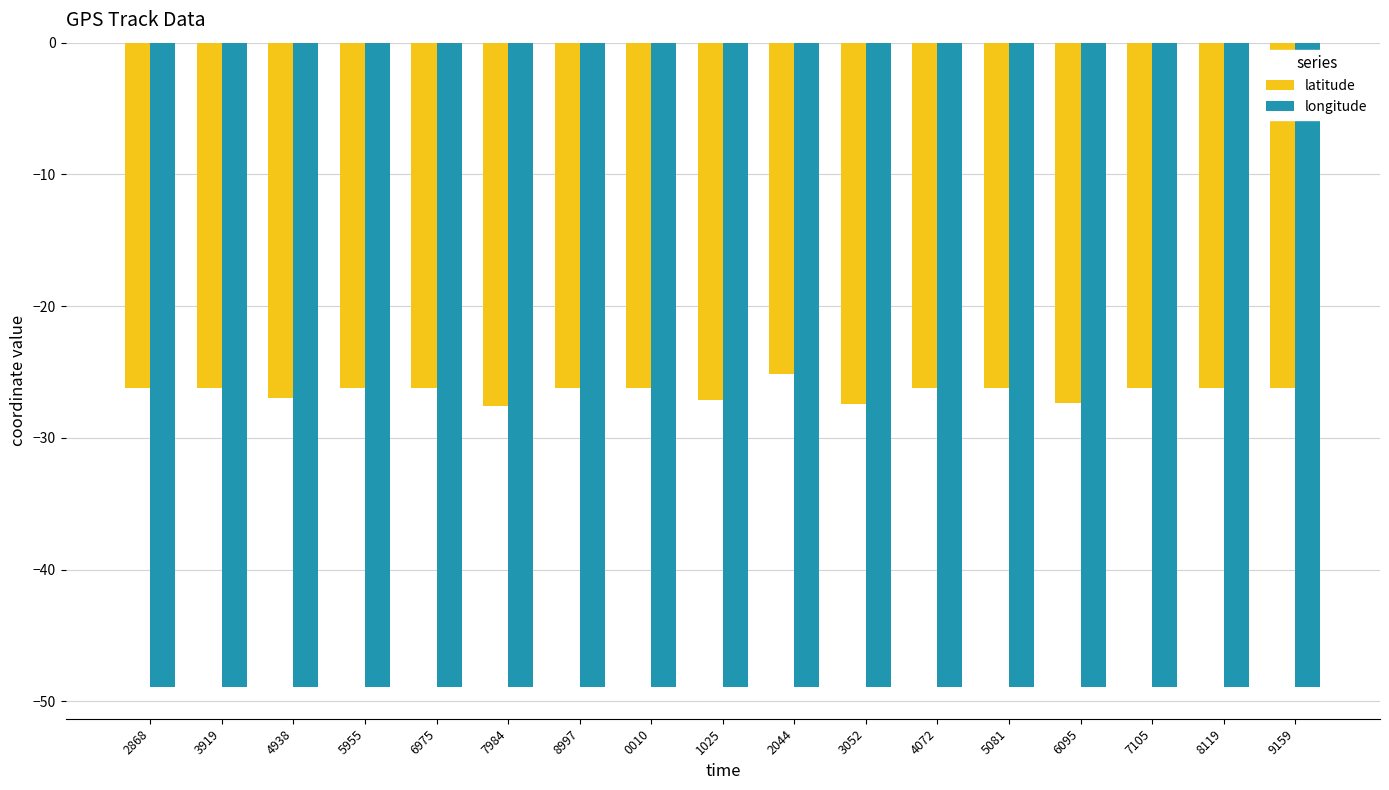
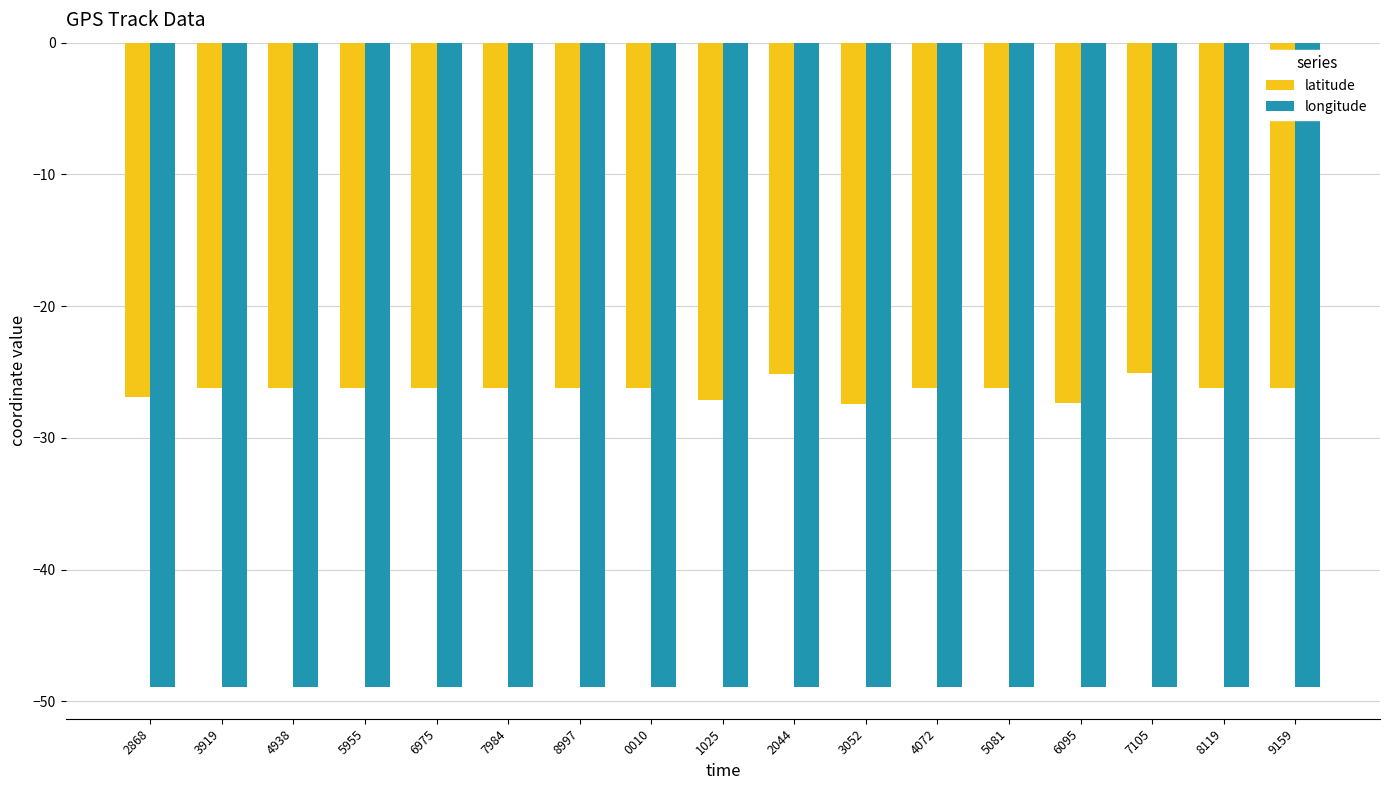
latitude, 2868: -26.2 -> -26.9
latitude, 4938: -27.0 -> -26.2
latitude, 7984: -27.6 -> -26.2
latitude, 7105: -26.2 -> -25.1
